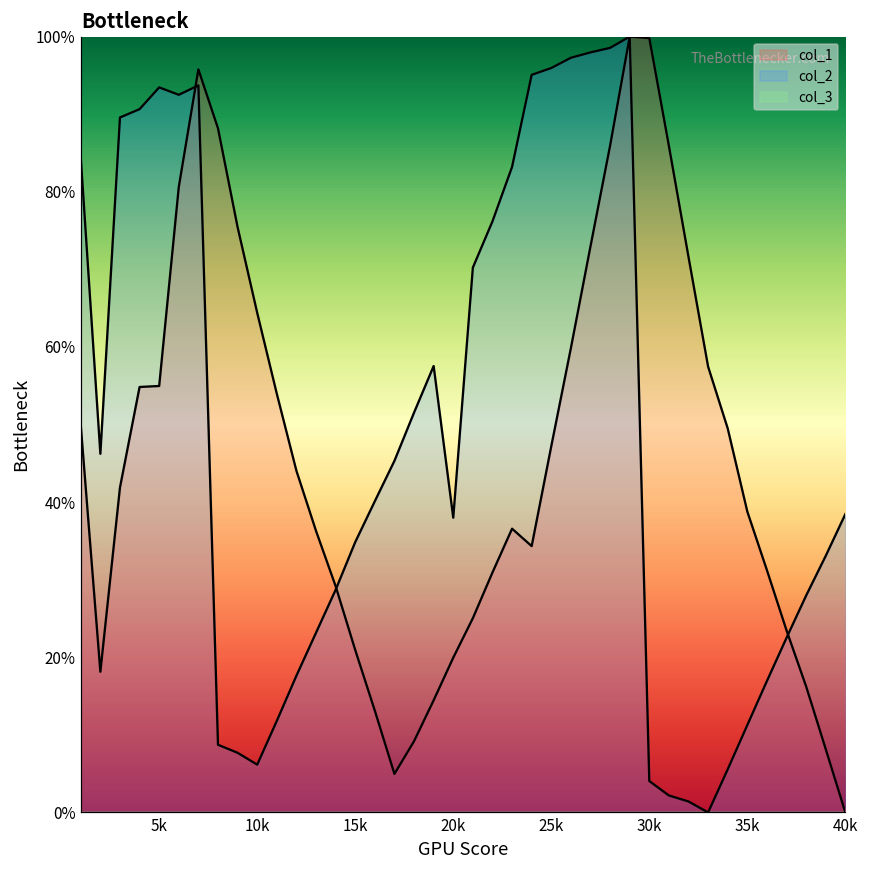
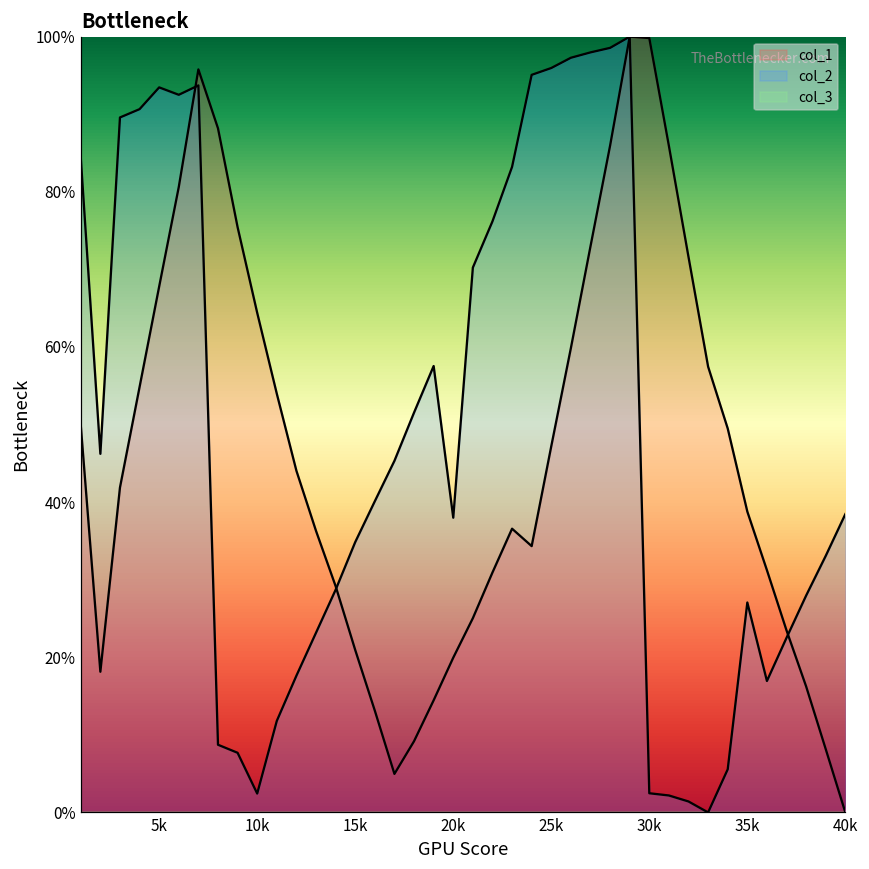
col_1, 5k: 55% -> 68%
col_2, 10k: 6% -> 2%
col_2, 30k: 4% -> 2%
col_2, 35k: 11% -> 27%
